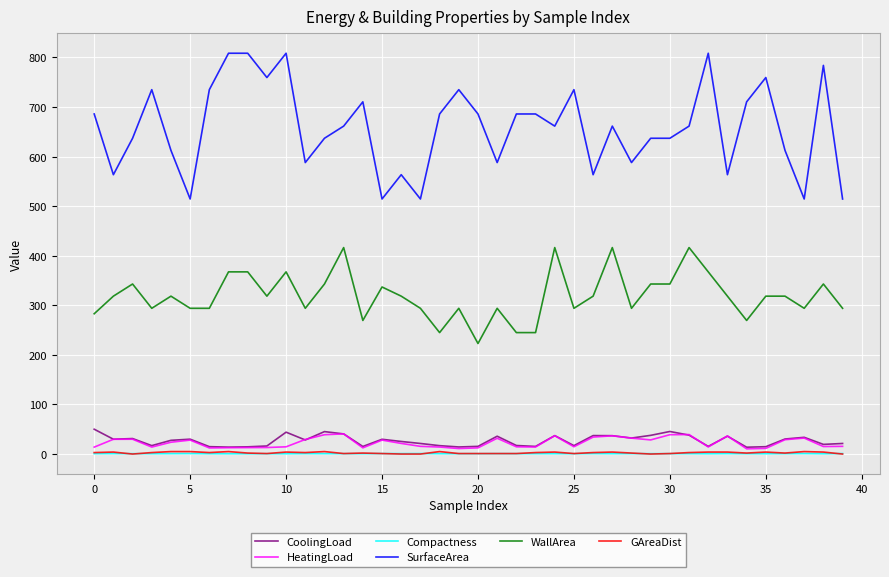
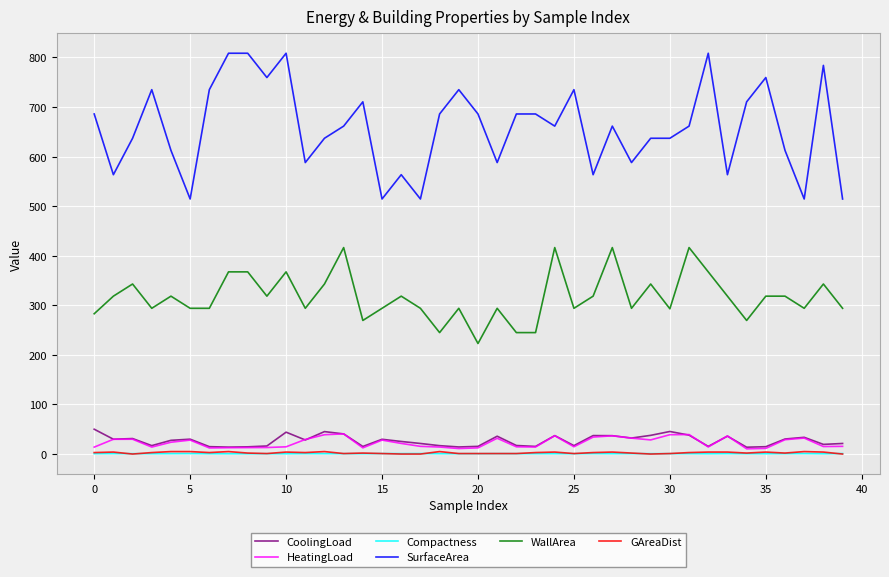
WallArea, 15: 340 -> 290
WallArea, 30: 340 -> 290
